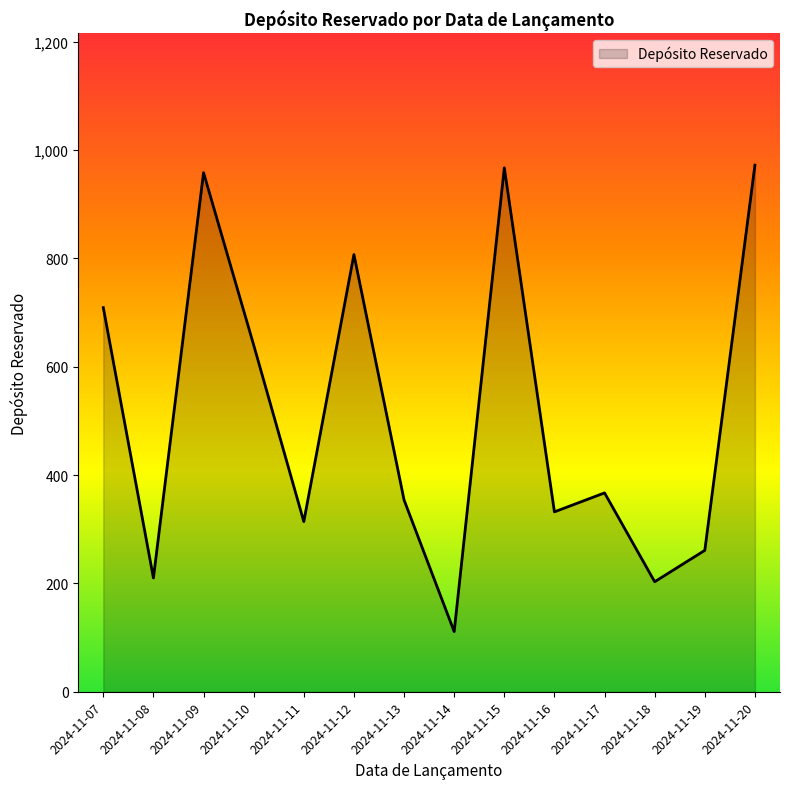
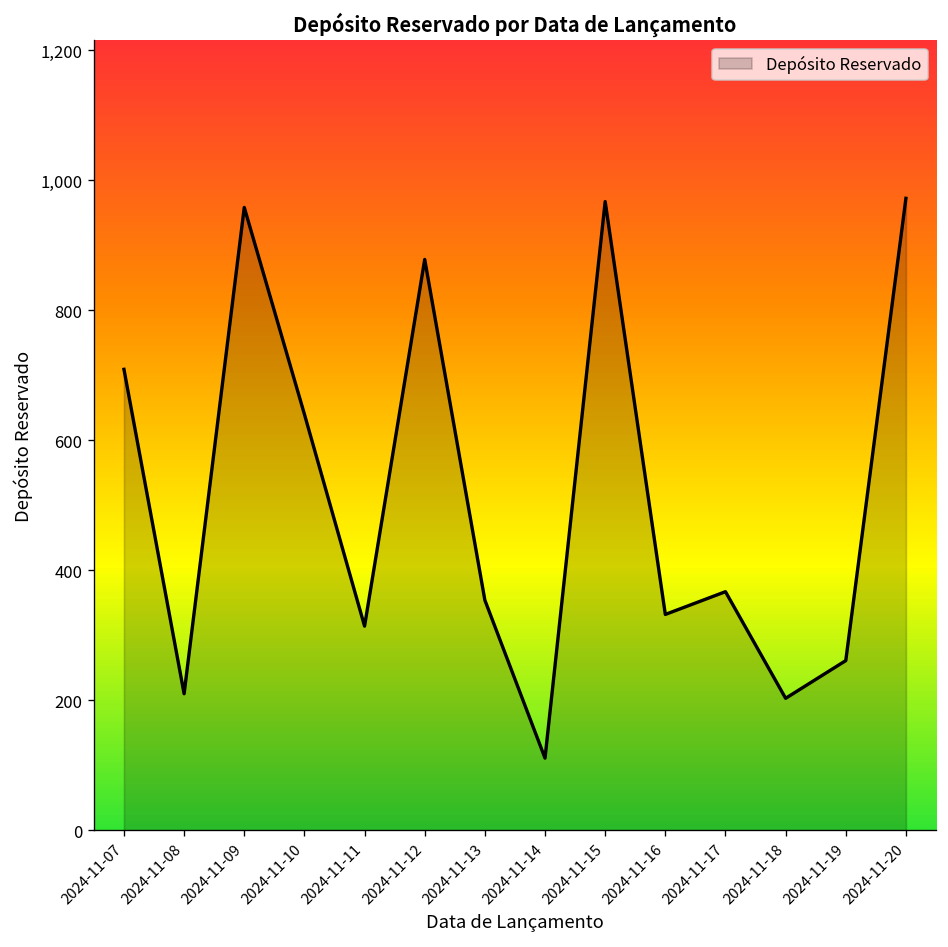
2024-11-12: 810 -> 880
